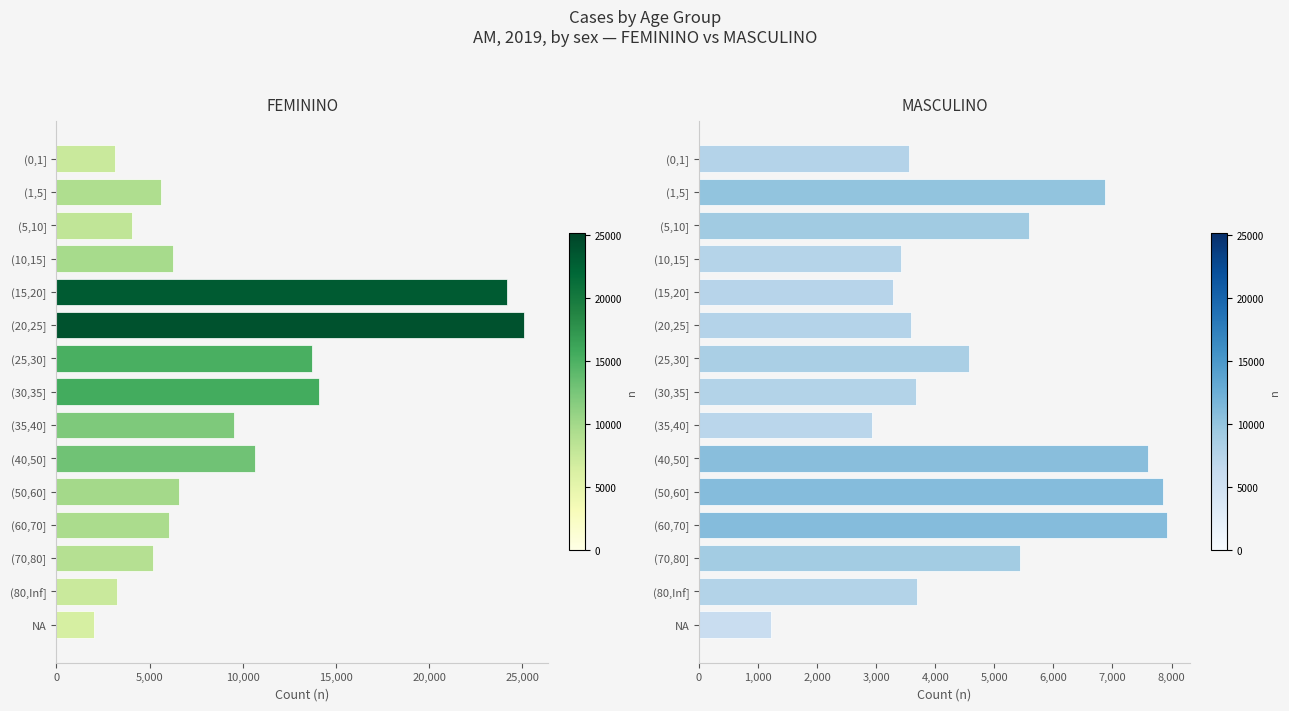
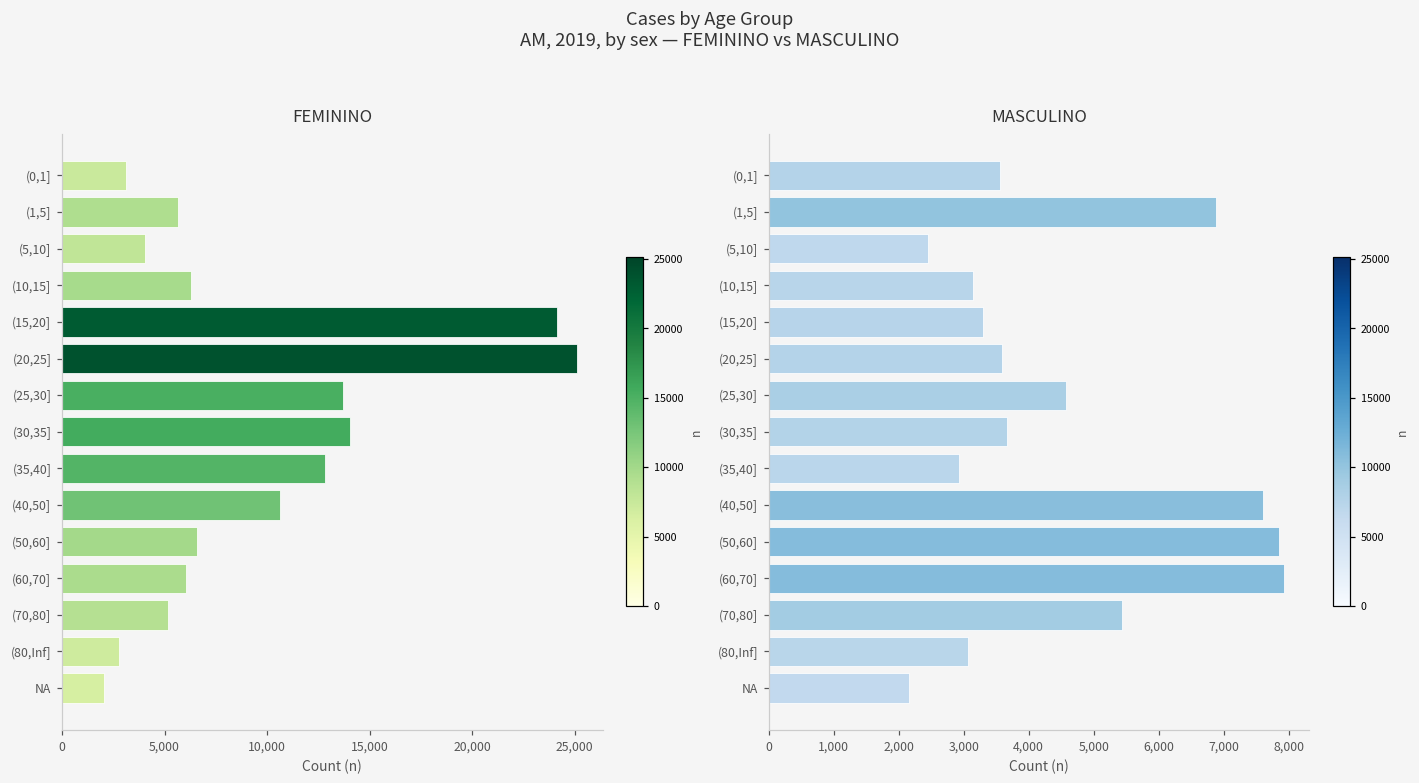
FEMININO, (35,40]: 9,600 -> 12,800
FEMININO, (80,Inf]: 3,200 -> 2,800
MASCULINO, (5,10]: 5,600 -> 2,400
MASCULINO, (10,15]: 3,400 -> 3,100
MASCULINO, (80,Inf]: 3,700 -> 3,100
MASCULINO, NA: 1,200 -> 2,200
